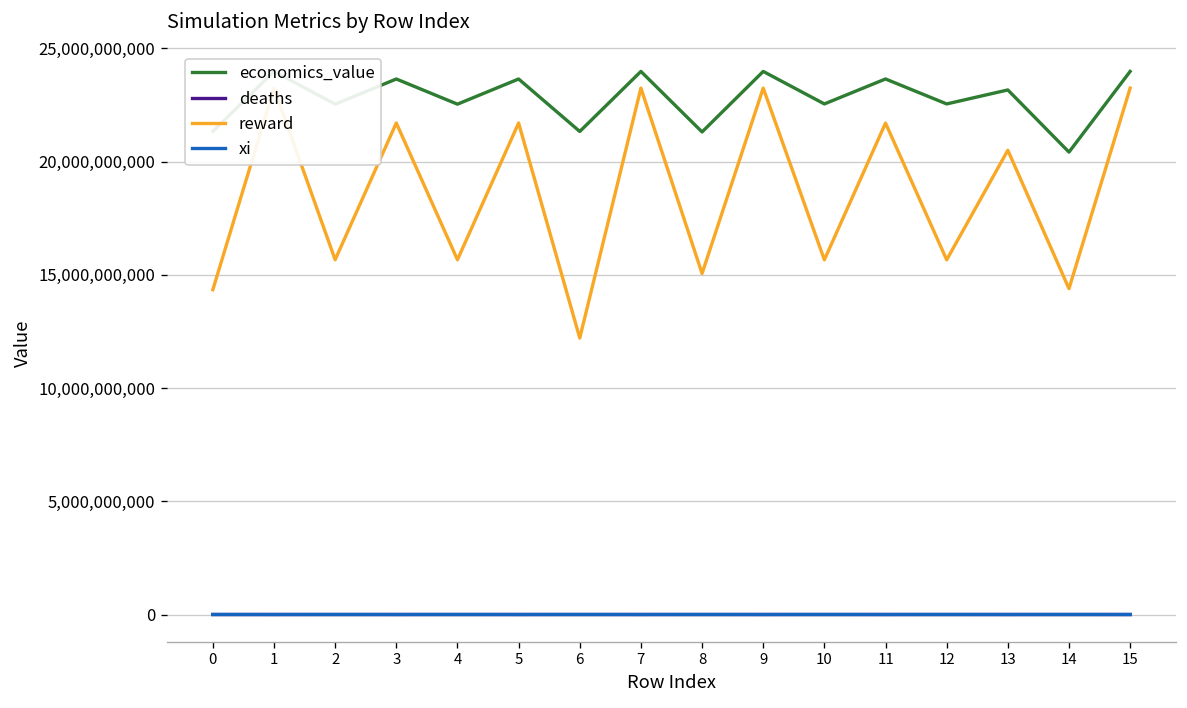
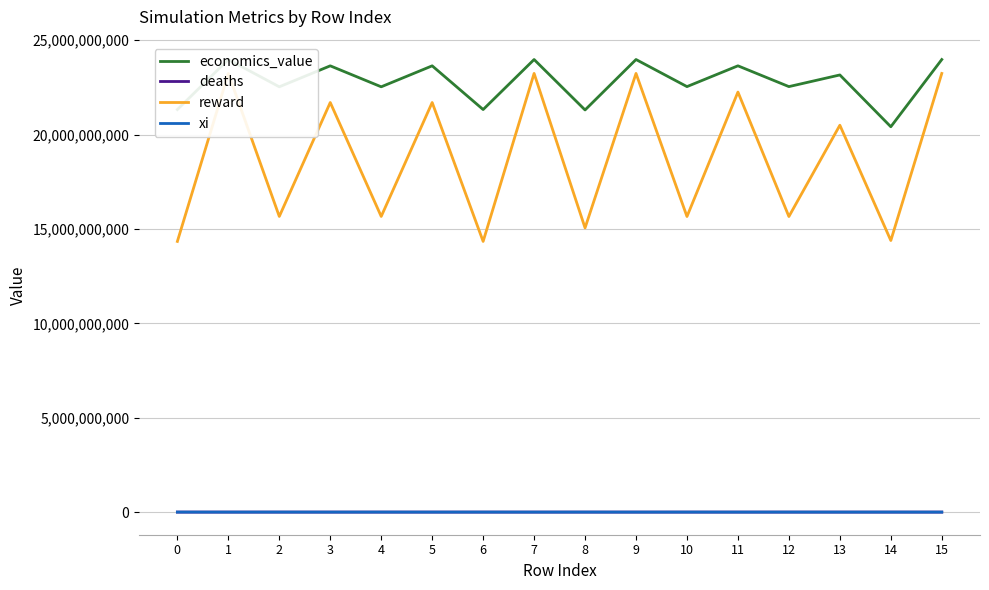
reward, 6: 12,200,000,000 -> 14,300,000,000
reward, 11: 21,700,000,000 -> 22,300,000,000
